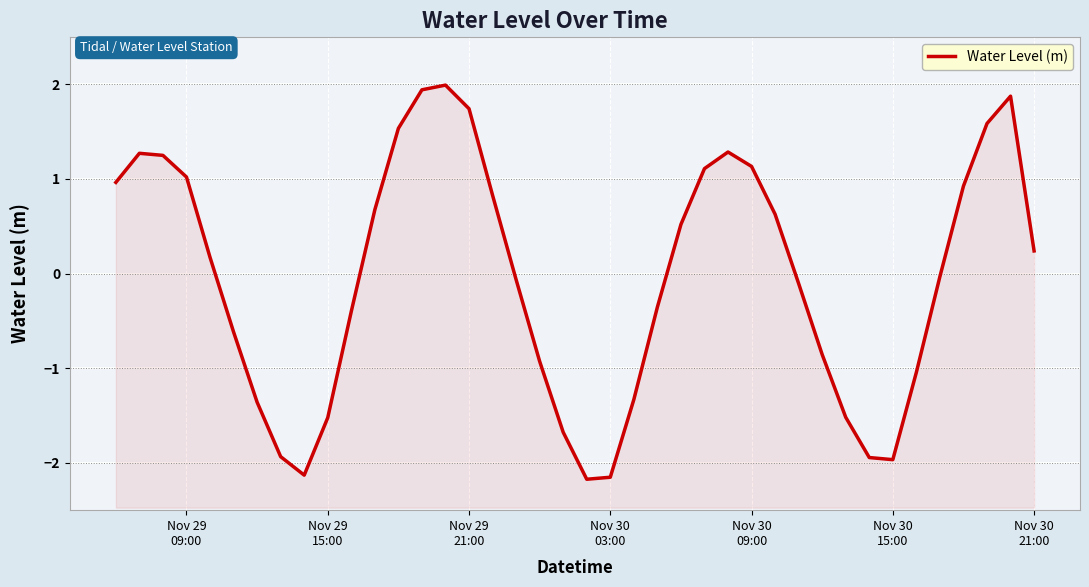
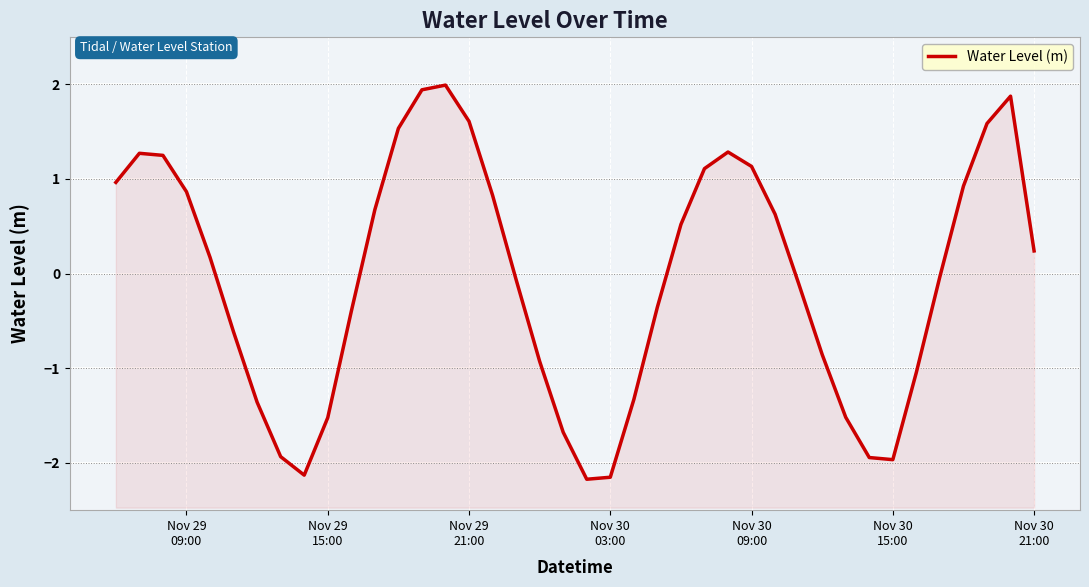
Nov 29 09:00: 1.0 -> 0.9
Nov 29 21:00: 1.7 -> 1.6
